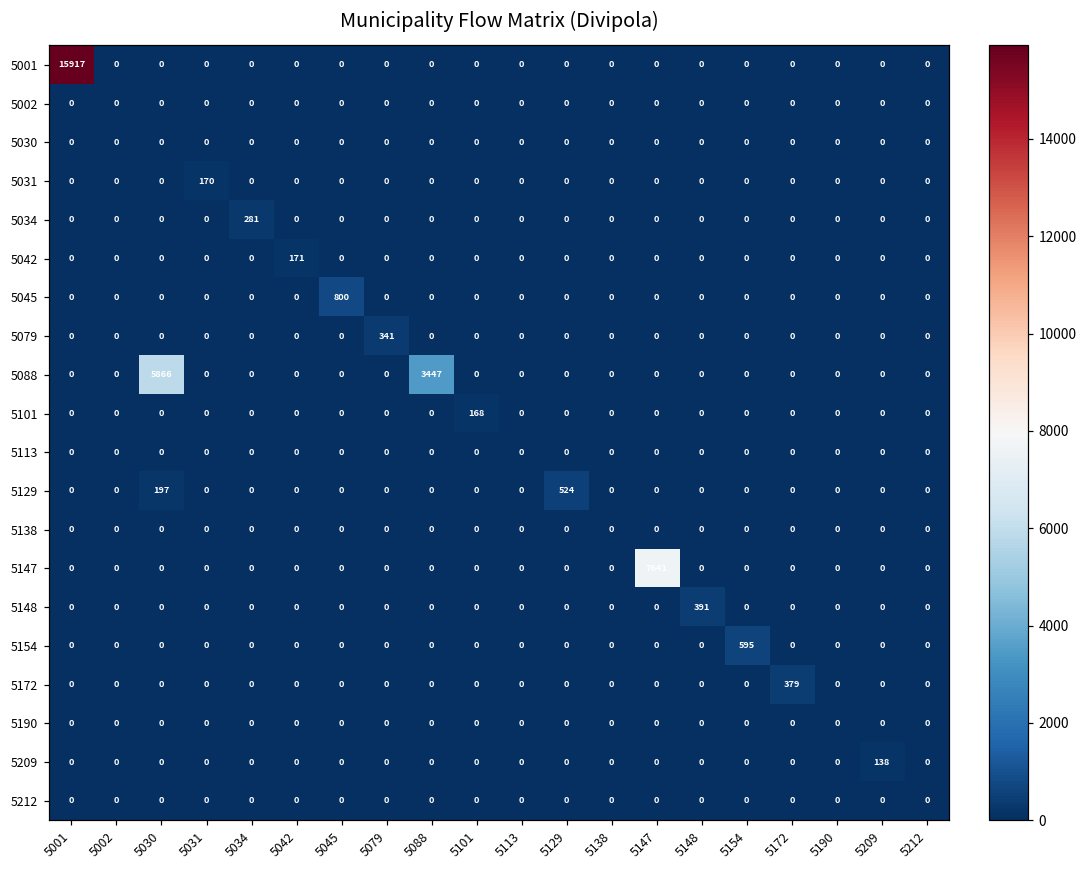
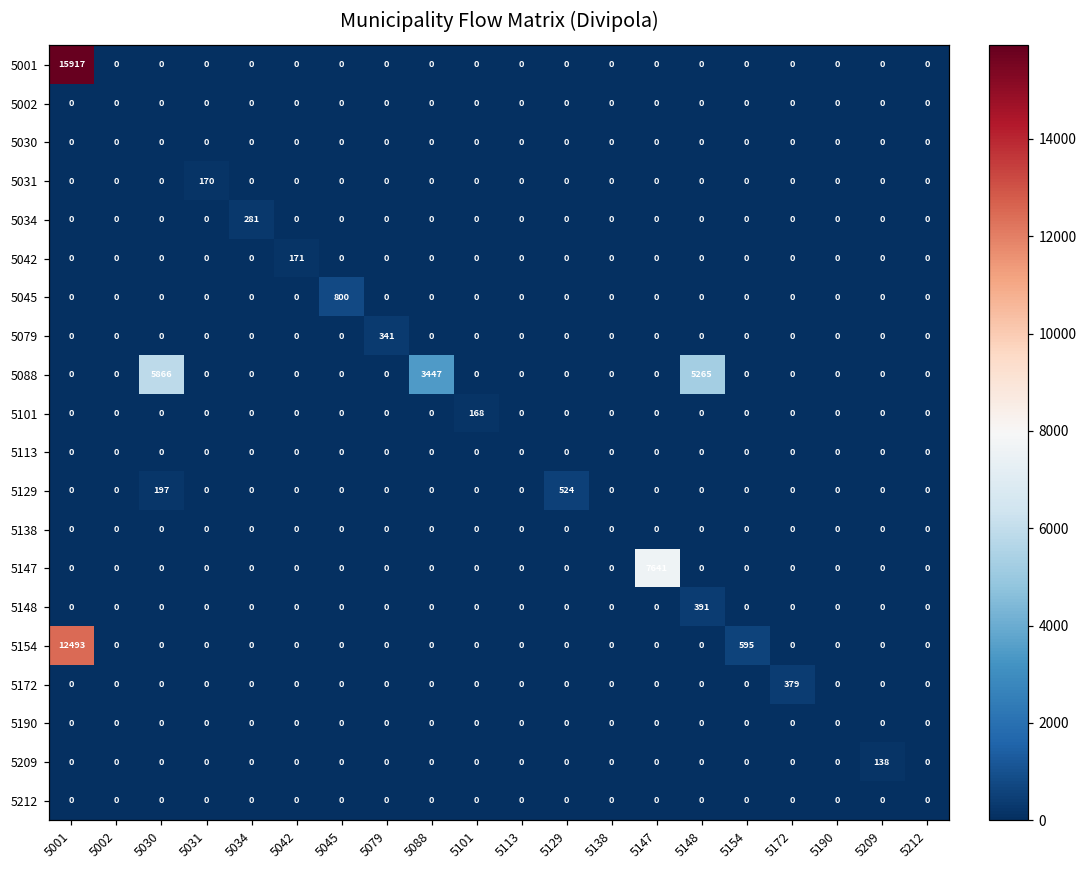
5088, 5148: 0 -> 5265
5154, 5001: 0 -> 12493
